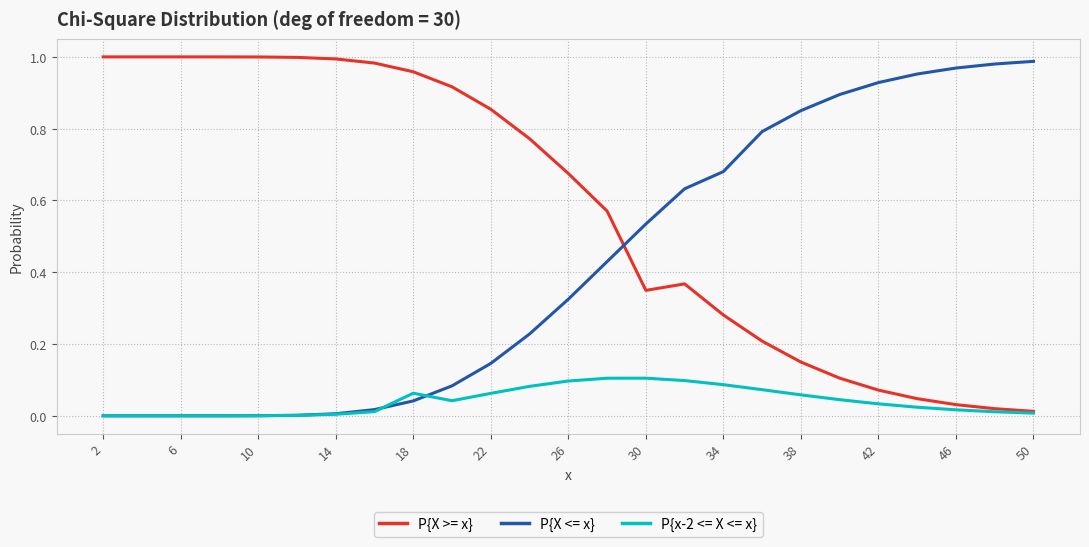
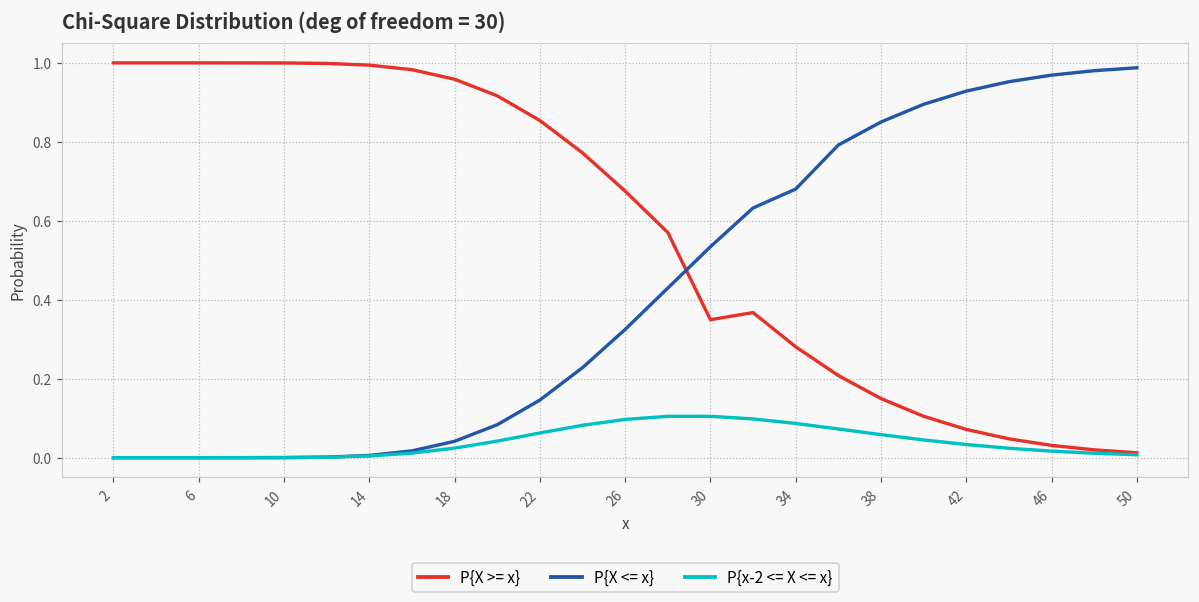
P{x-2 <= X <= x}, 18: 0.06 -> 0.02
